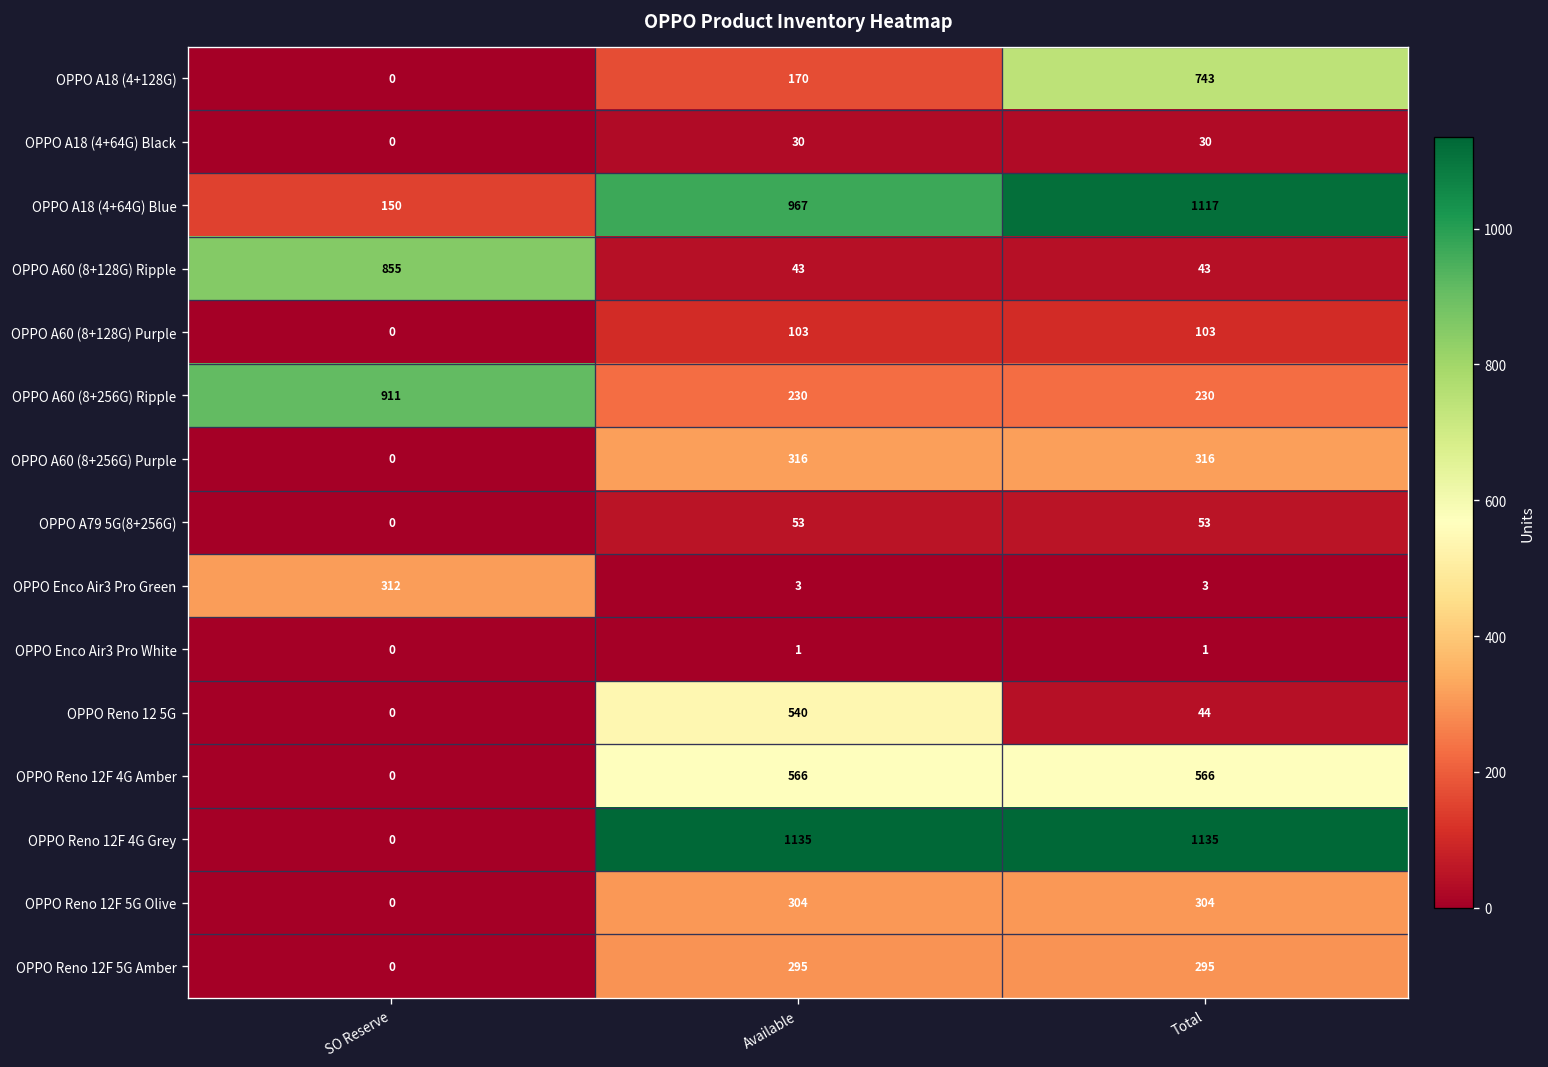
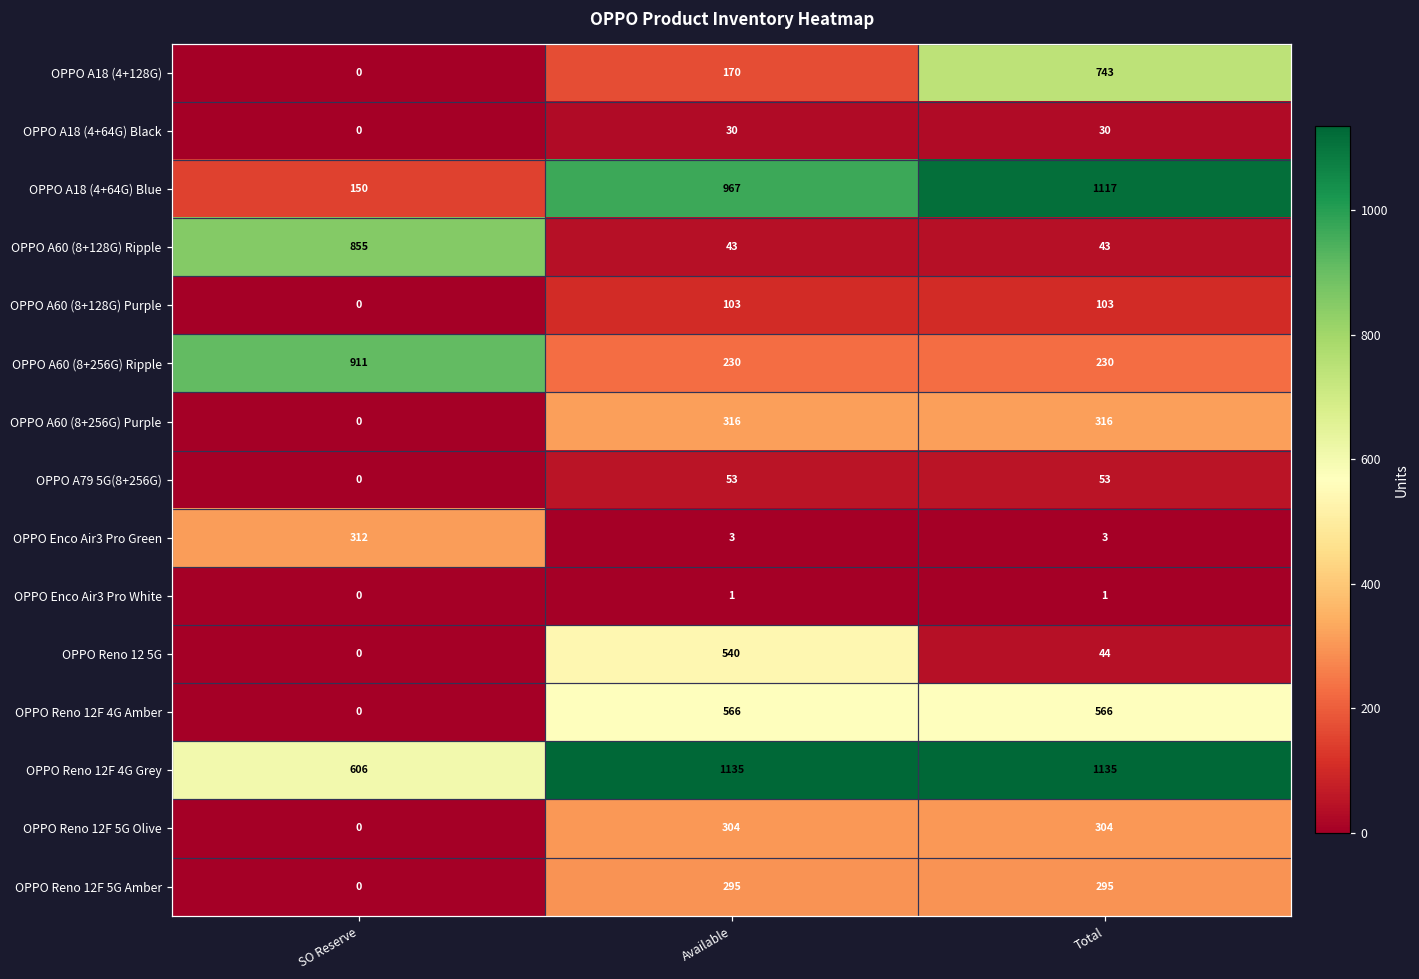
OPPO Reno 12F 4G Grey, SO Reserve: 0 -> 606
